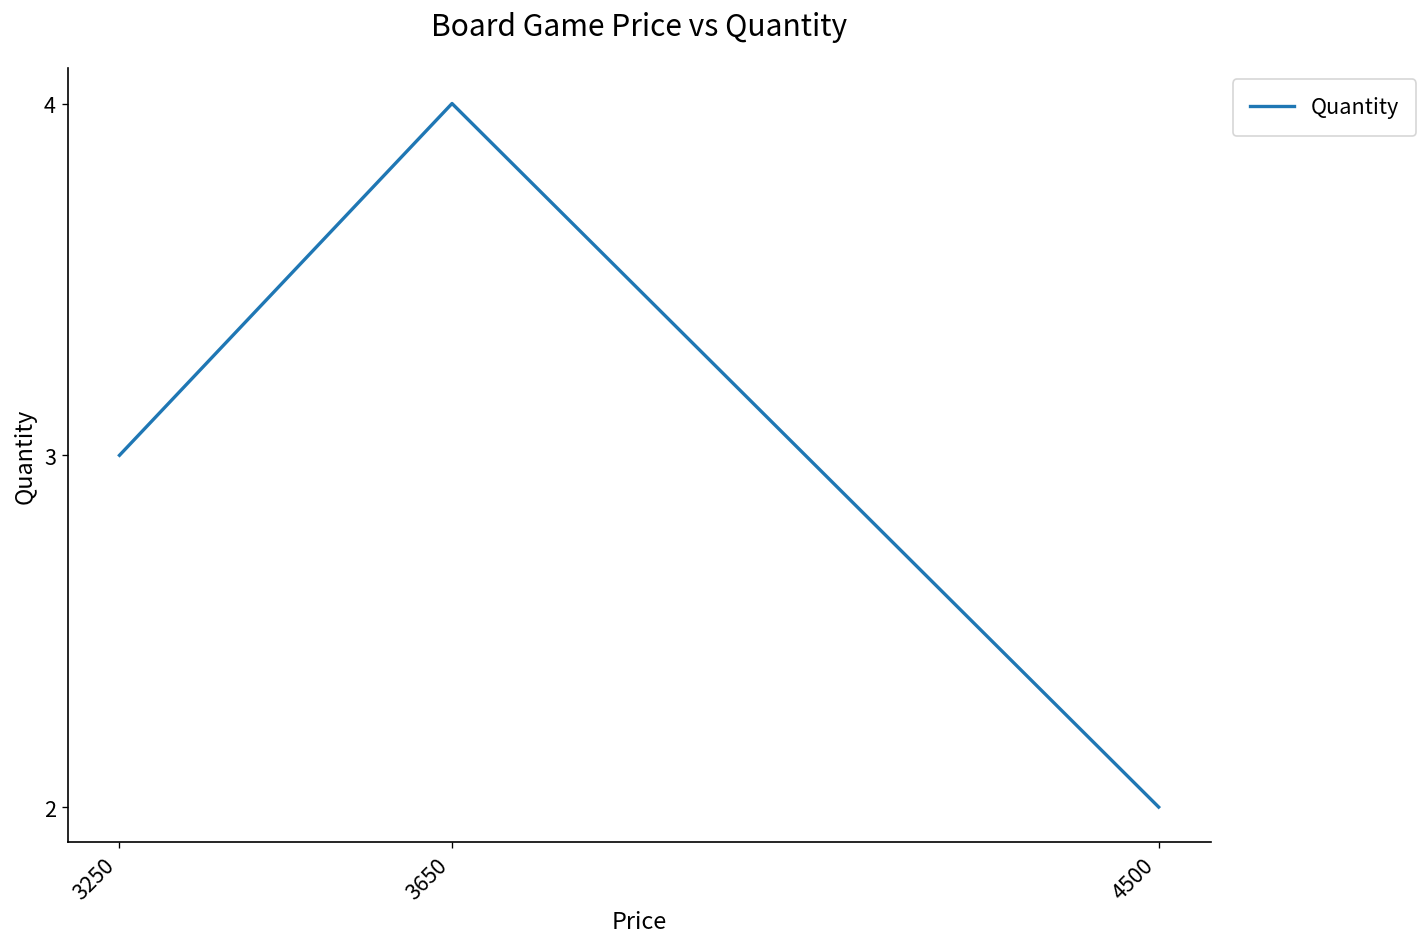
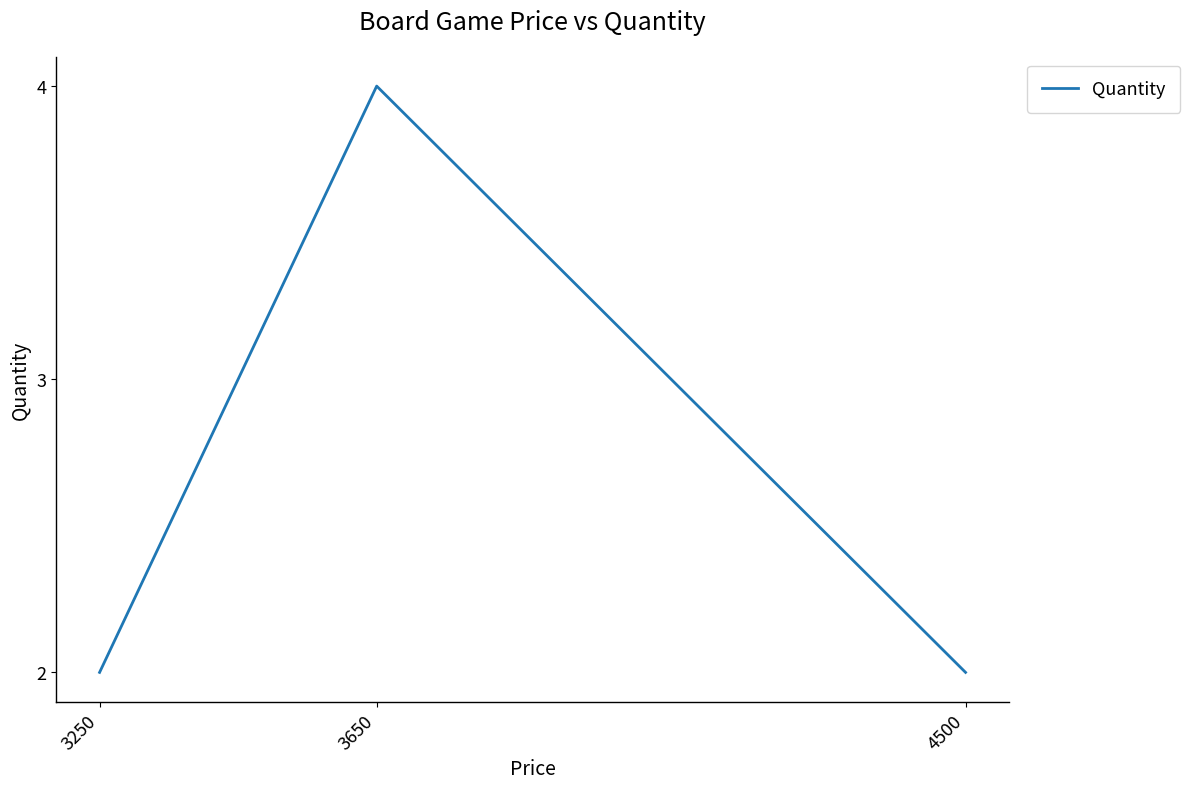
3250: 3 -> 2
